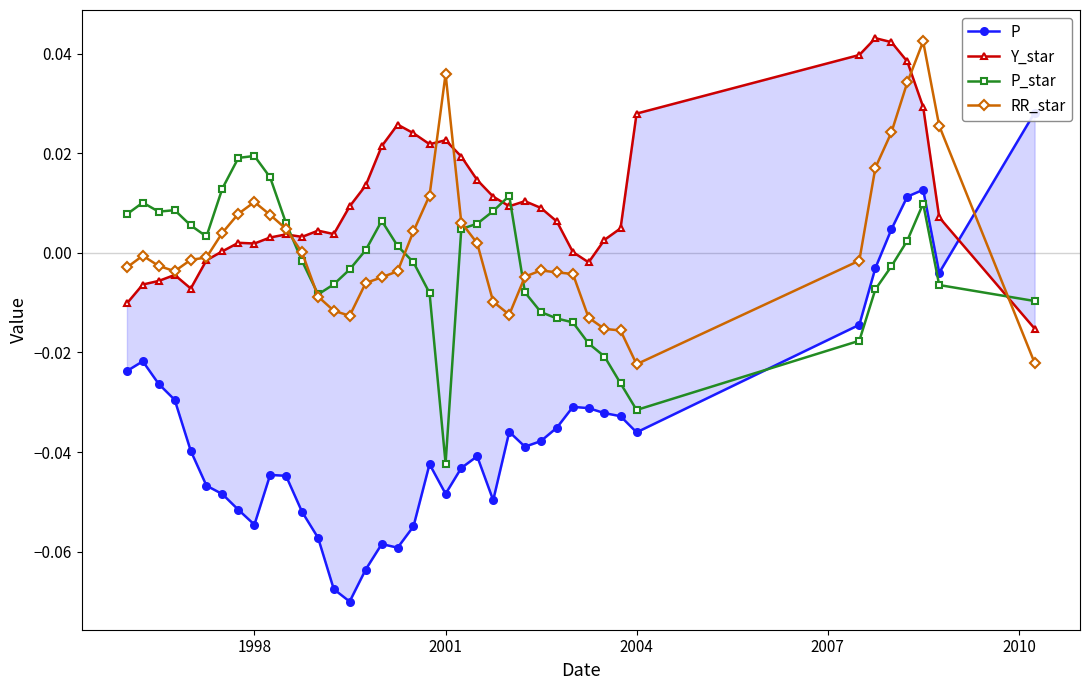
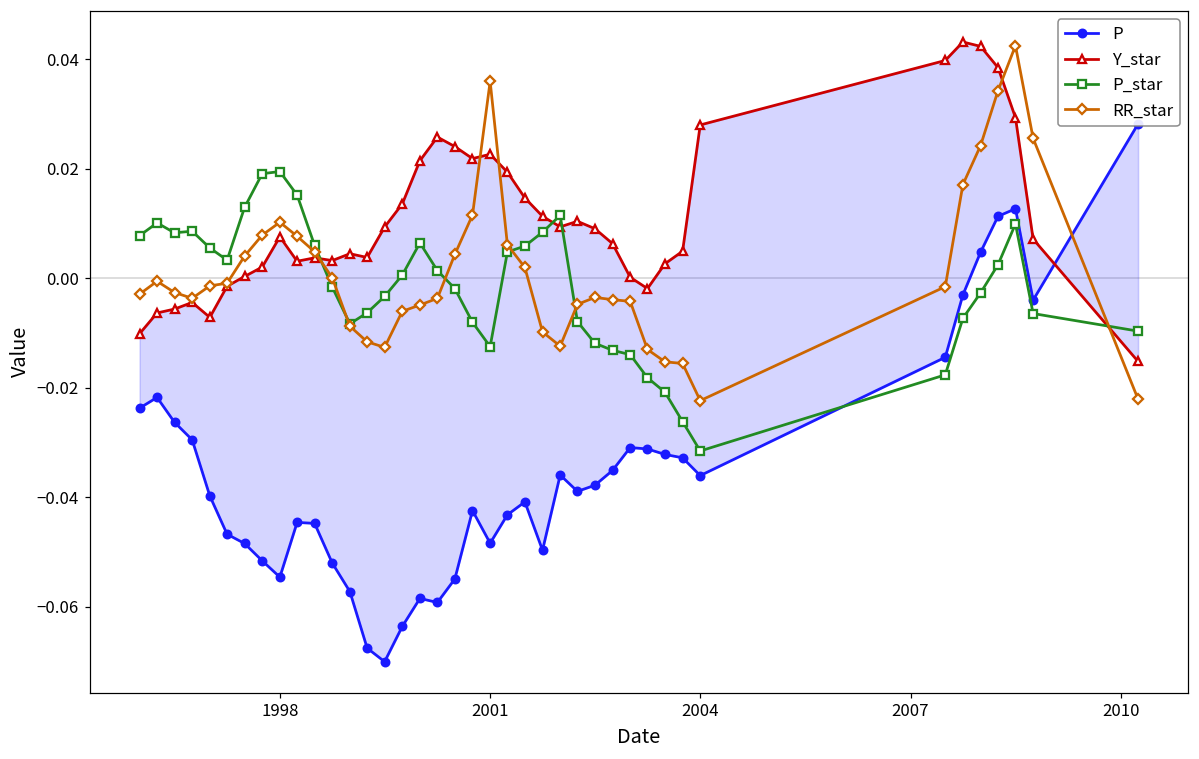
Y_star, 1998: 0.002 -> 0.008
P_star, 2001: -0.042 -> -0.012
